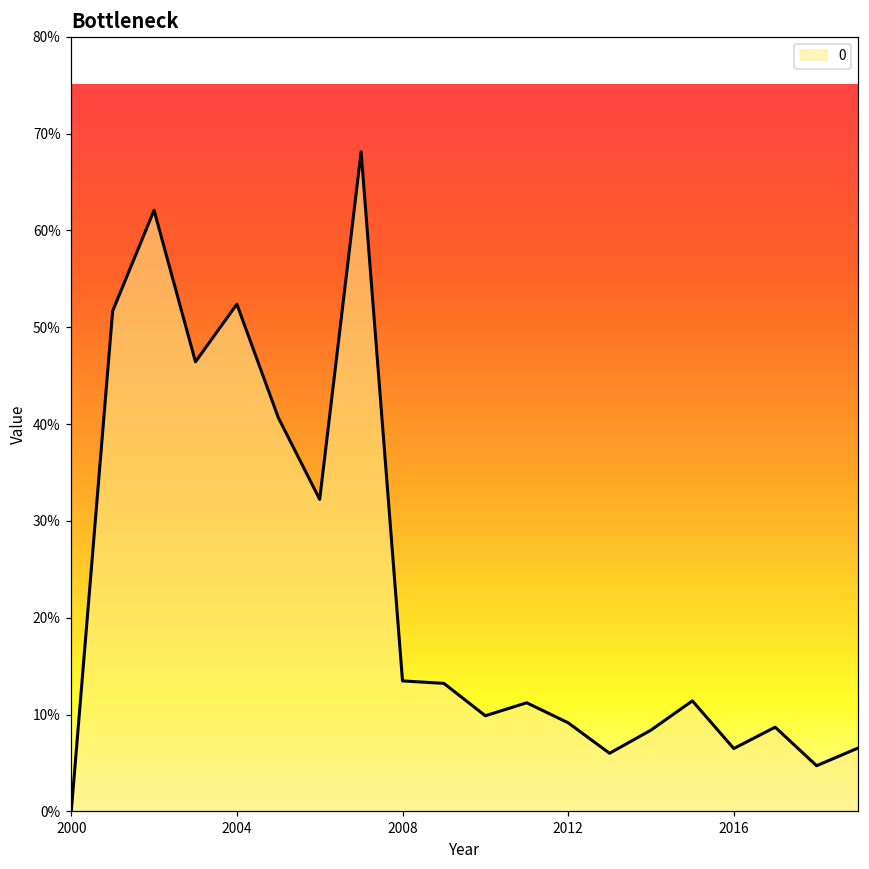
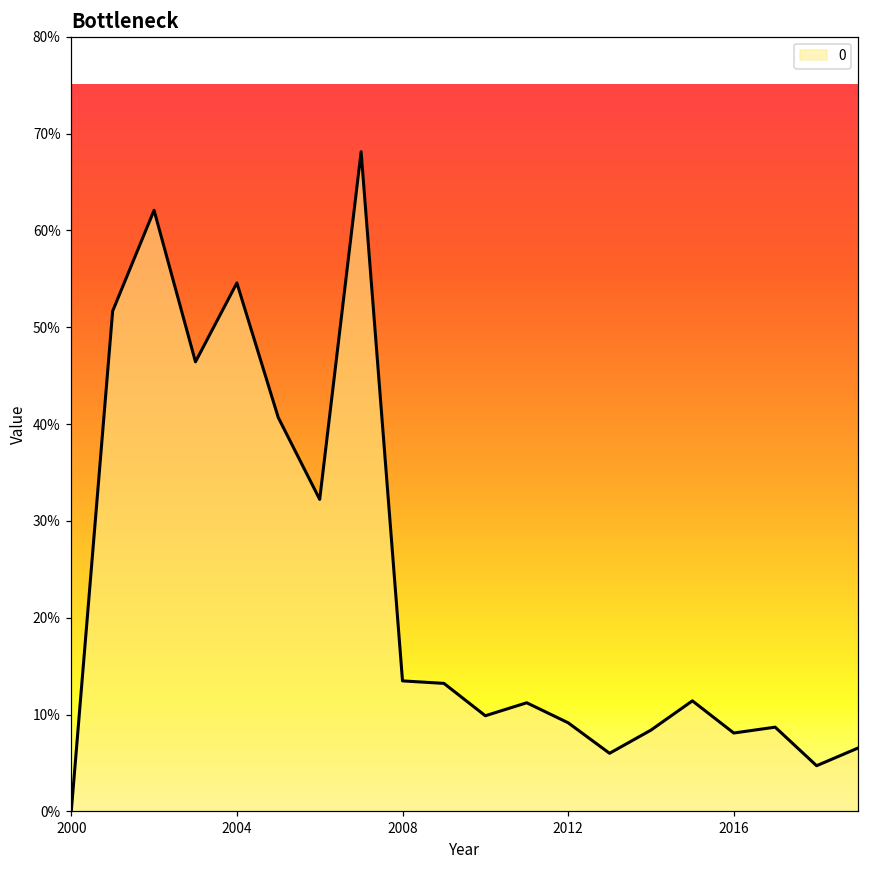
2004: 52% -> 55%
2016: 7% -> 8%
